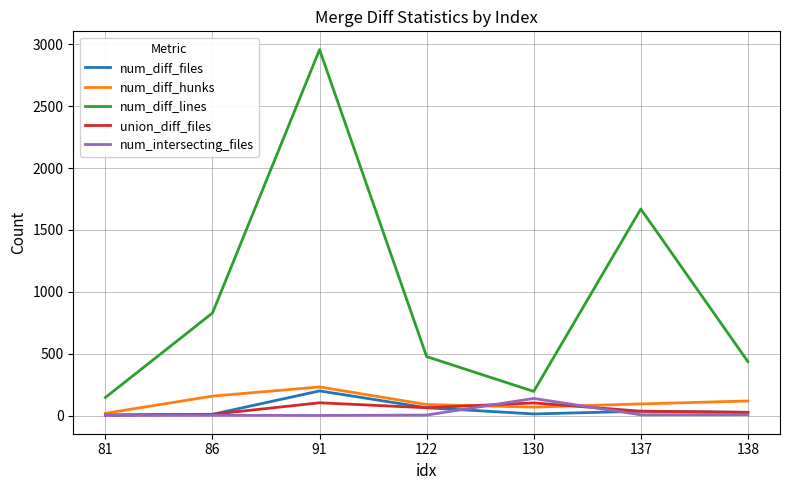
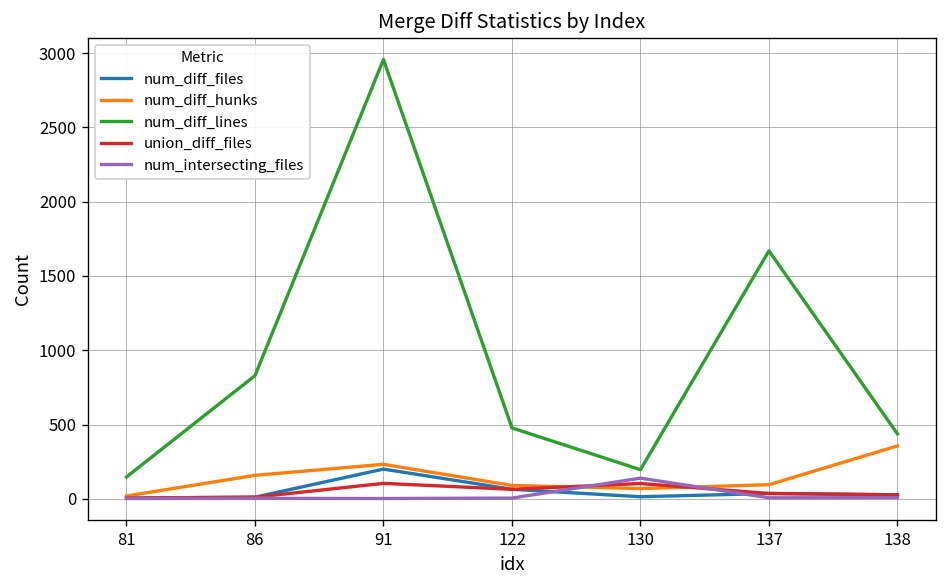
num_diff_hunks, 138: 120 -> 360
